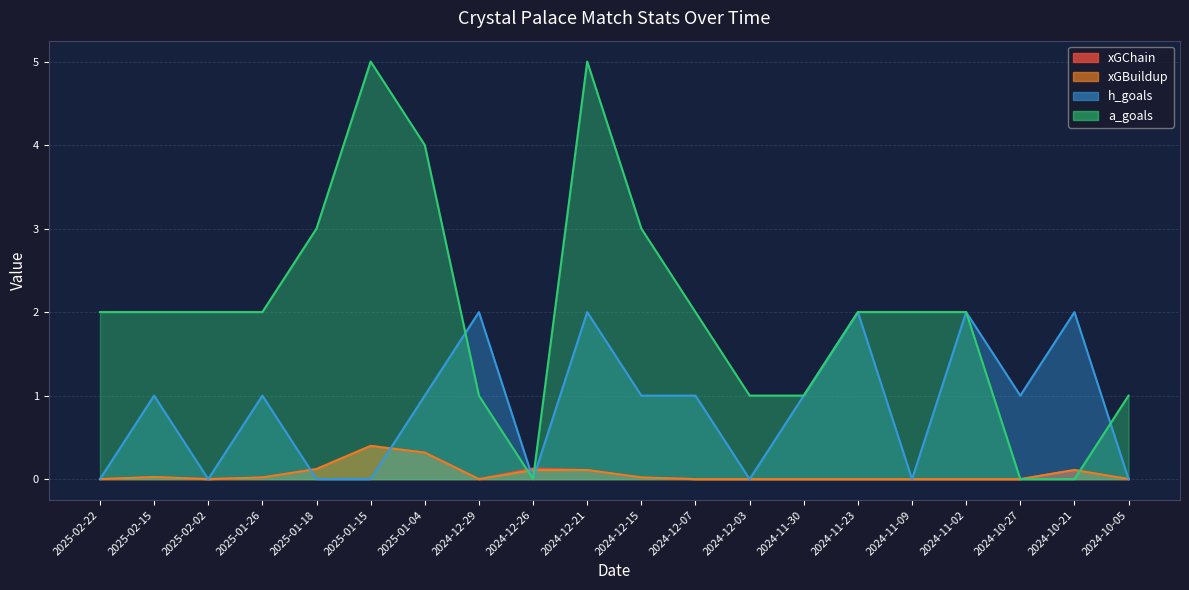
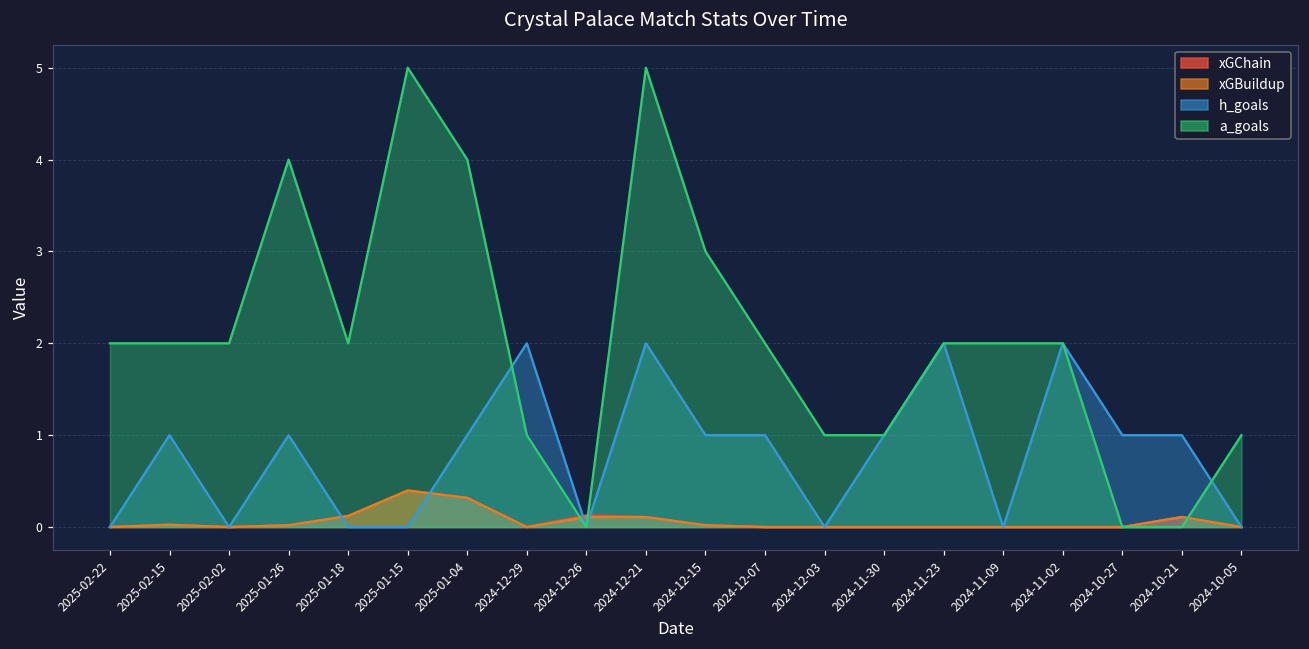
a_goals, 2025-01-26: 2 -> 4
a_goals, 2025-01-18: 3 -> 2
h_goals, 2024-10-21: 2 -> 1
